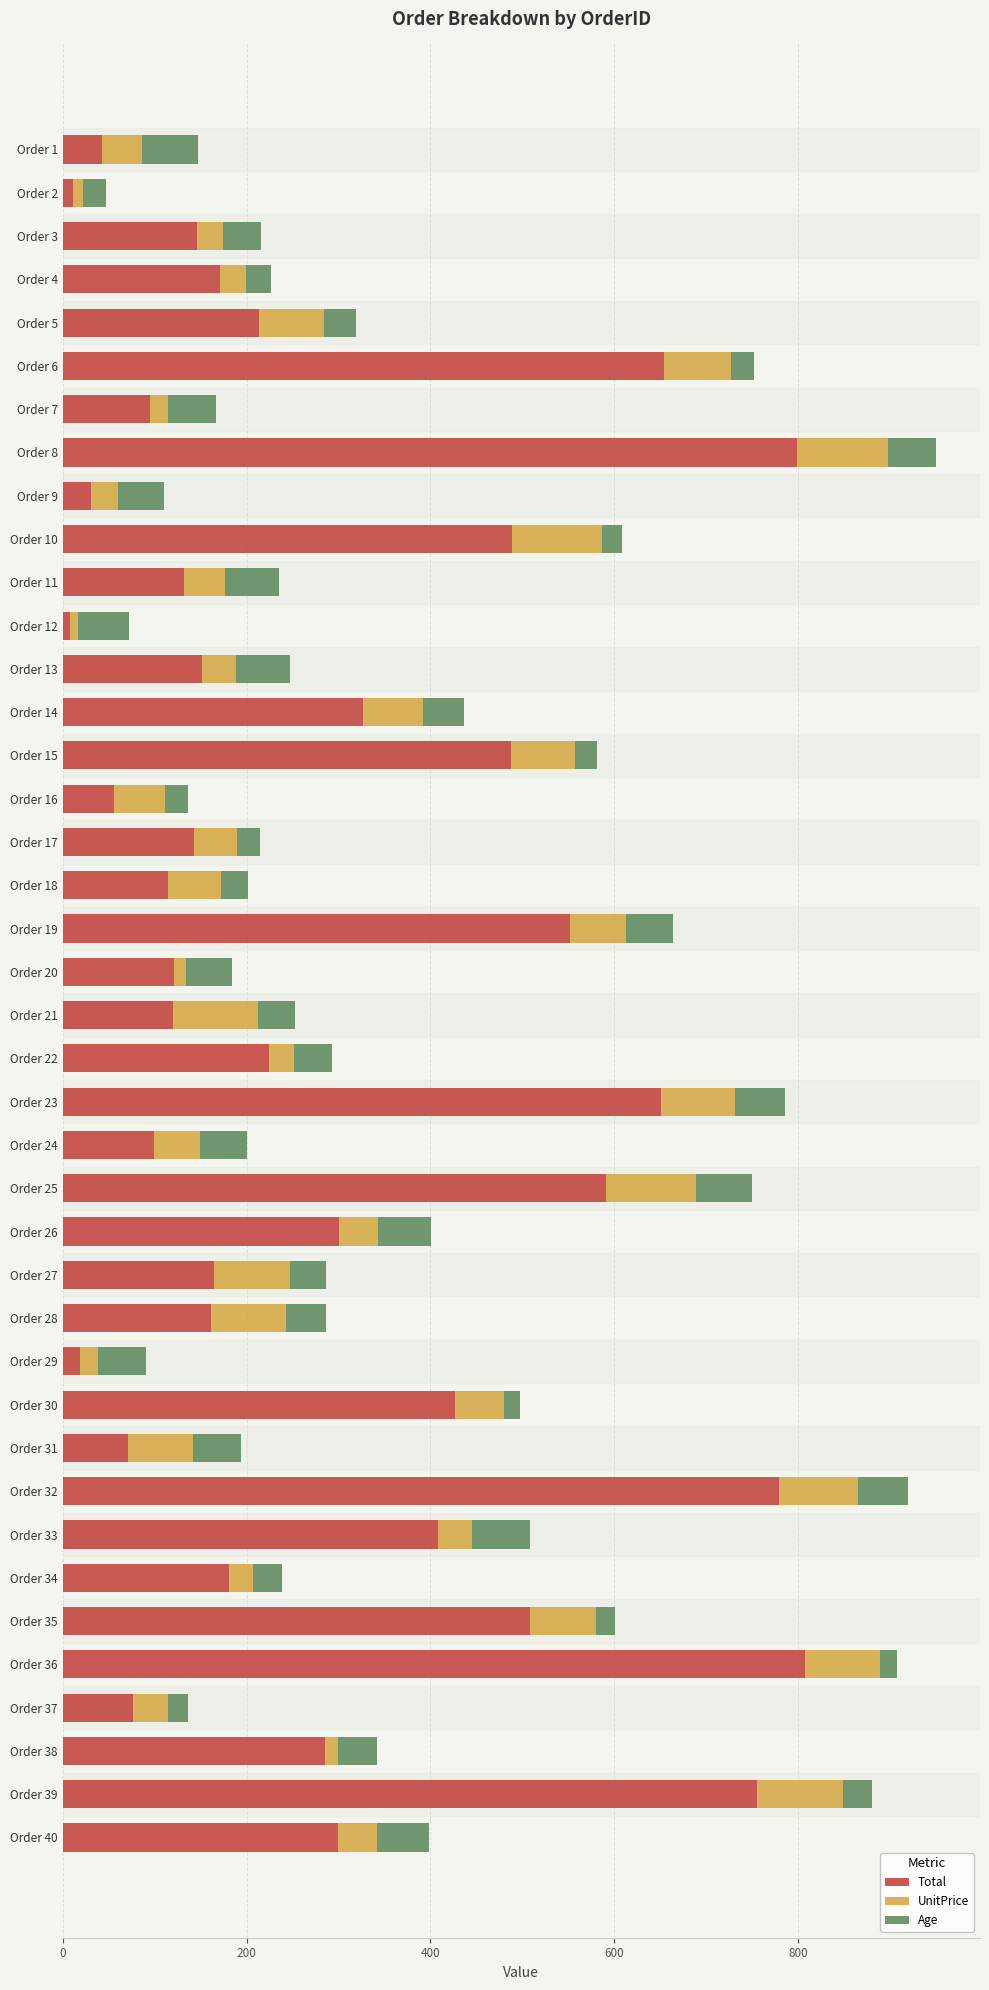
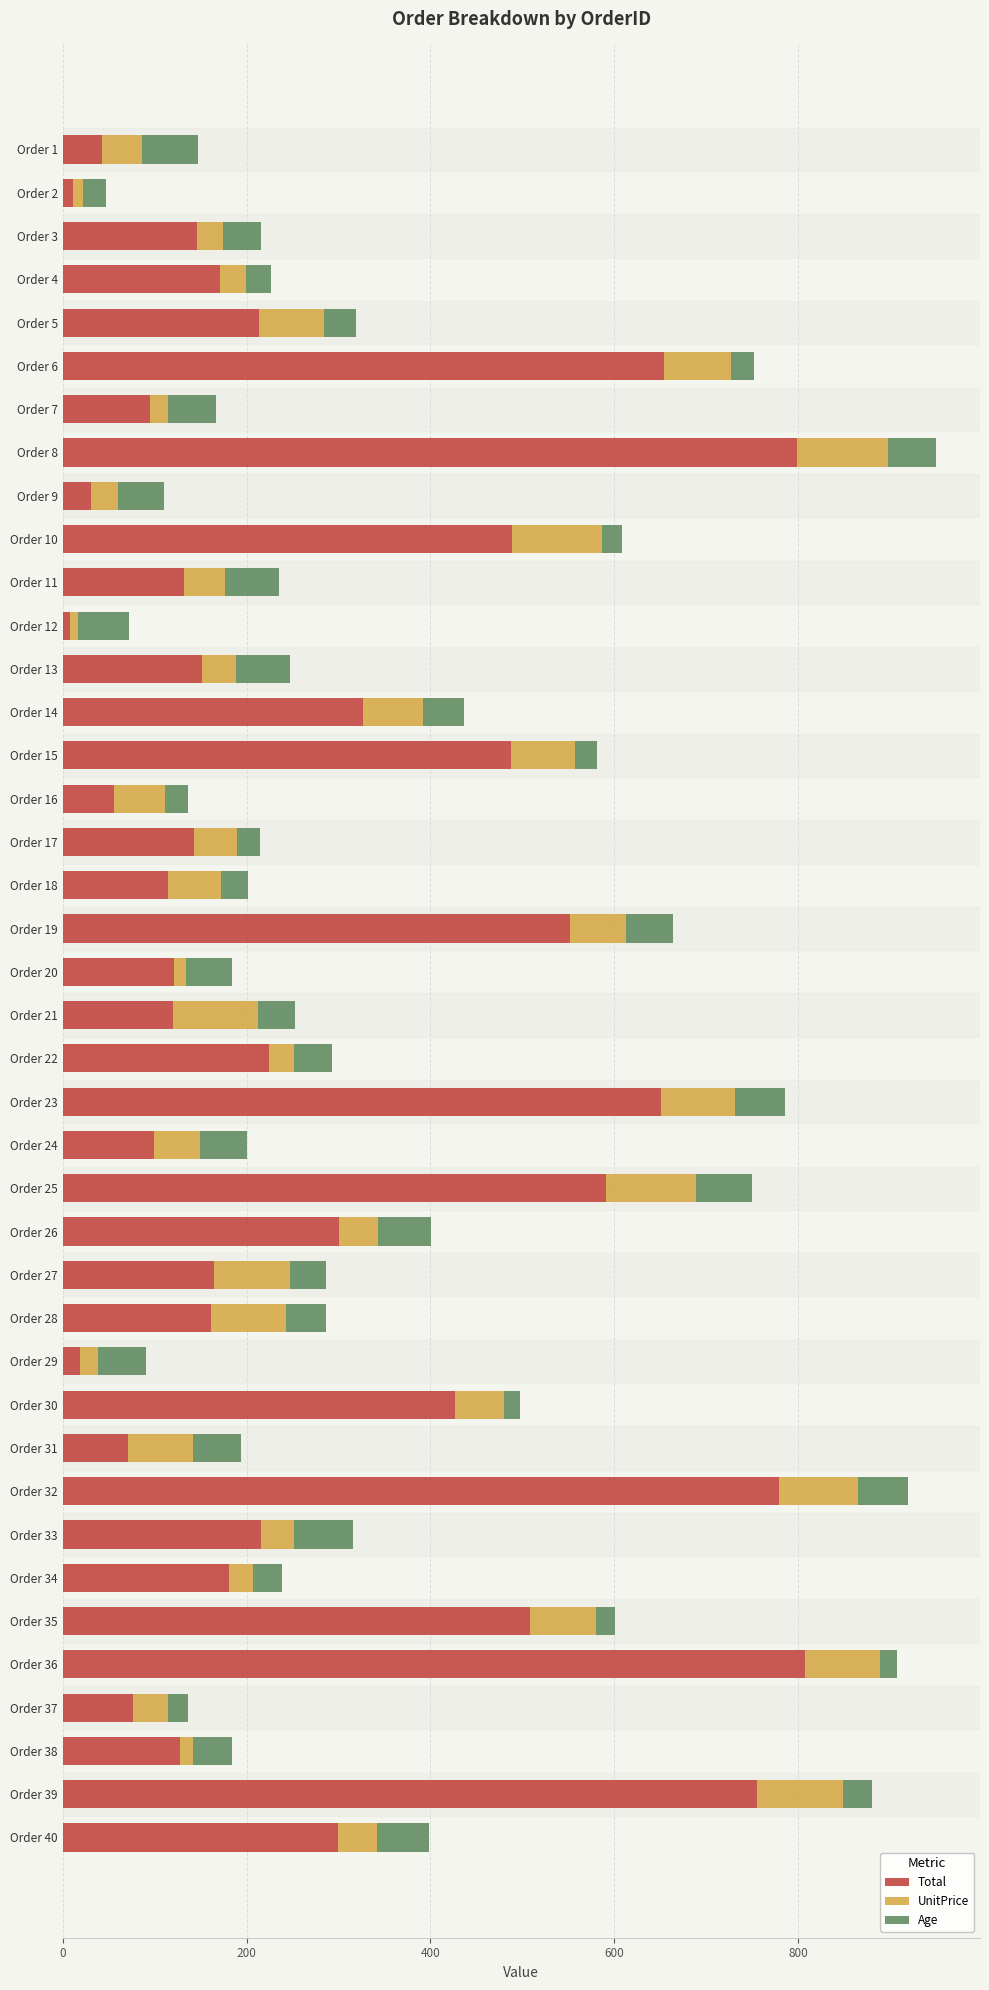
Total, Order 33: 410 -> 220
Total, Order 38: 290 -> 130
